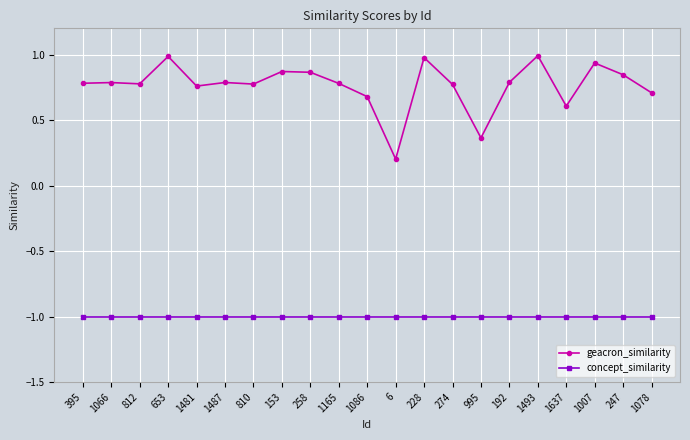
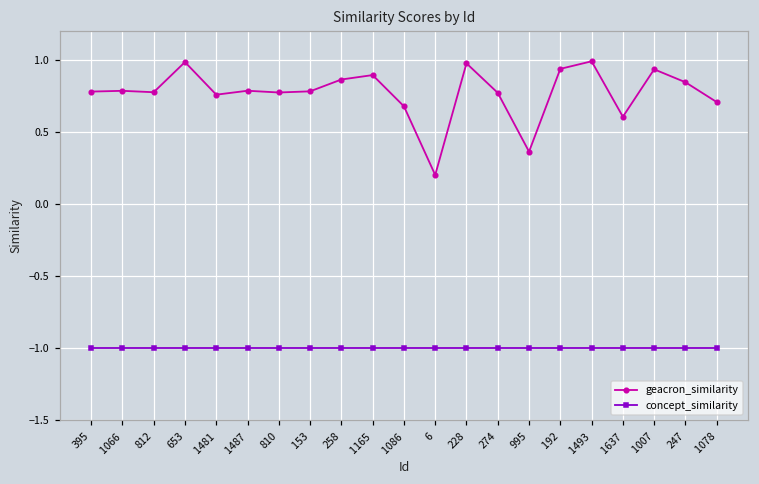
geacron_similarity, 153: 0.87 -> 0.78
geacron_similarity, 1165: 0.78 -> 0.90
geacron_similarity, 192: 0.79 -> 0.94
